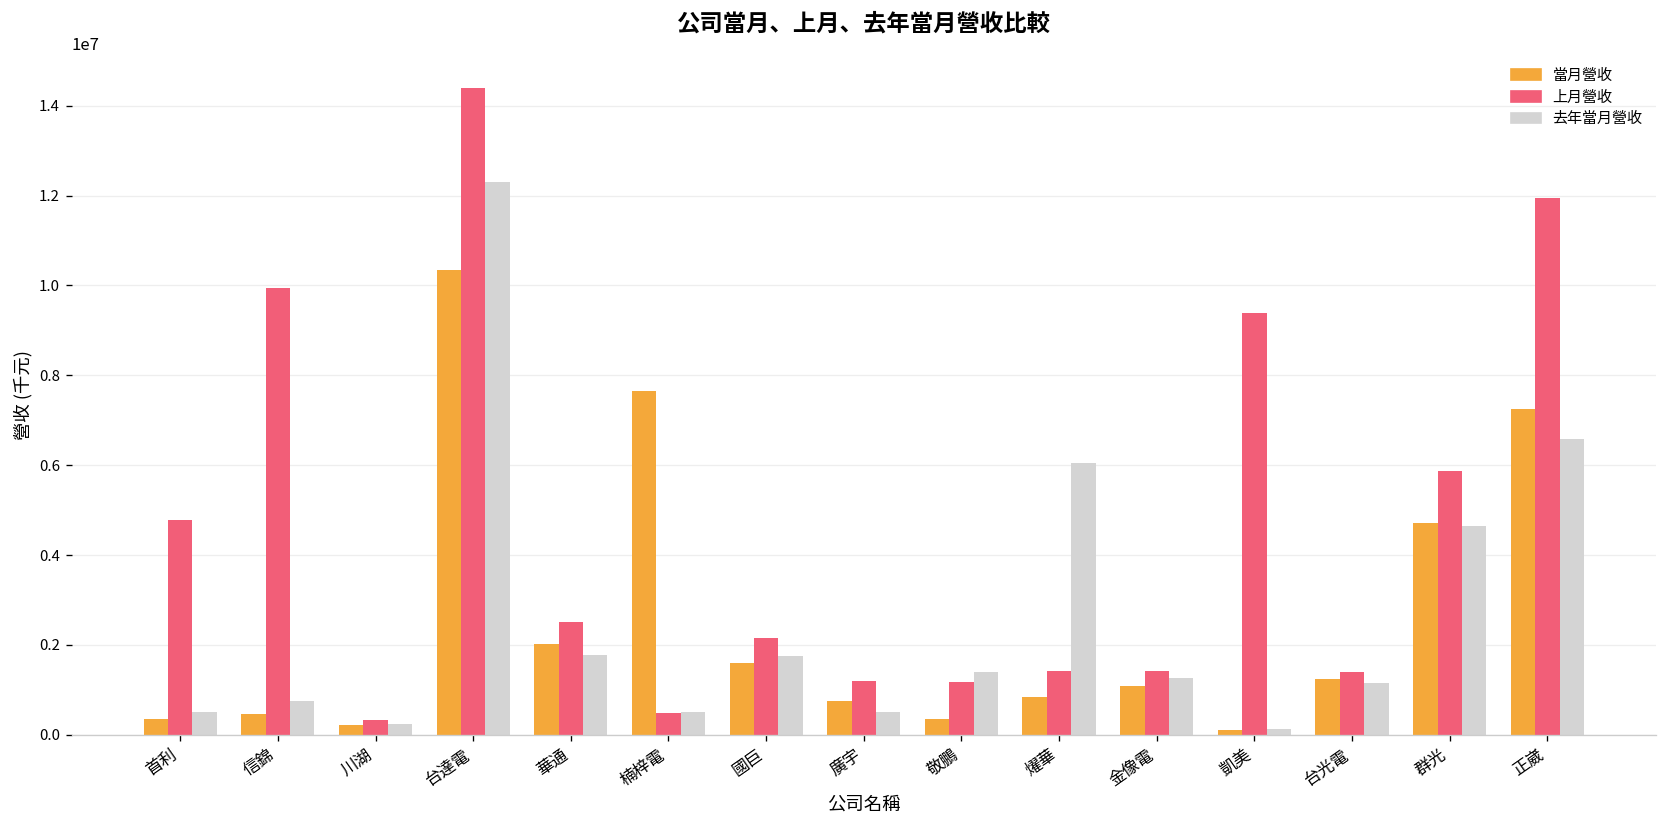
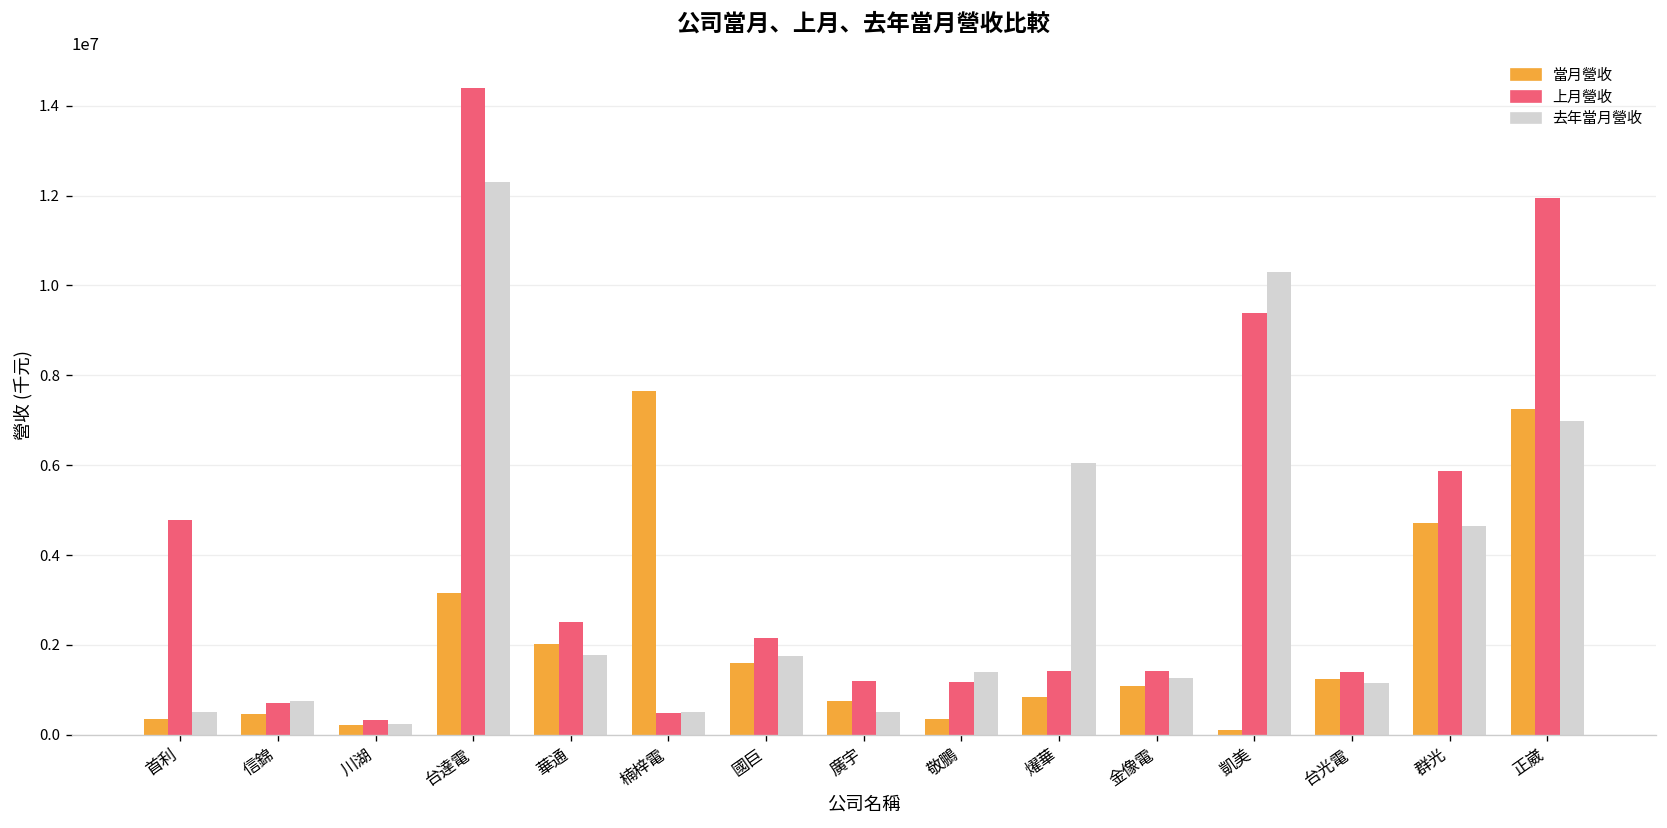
上月營收, 信錦: 9900000 -> 700000
當月營收, 台達電: 10300000 -> 3200000
去年當月營收, 凱美: 100000 -> 10300000
去年當月營收, 正崴: 6600000 -> 7000000
